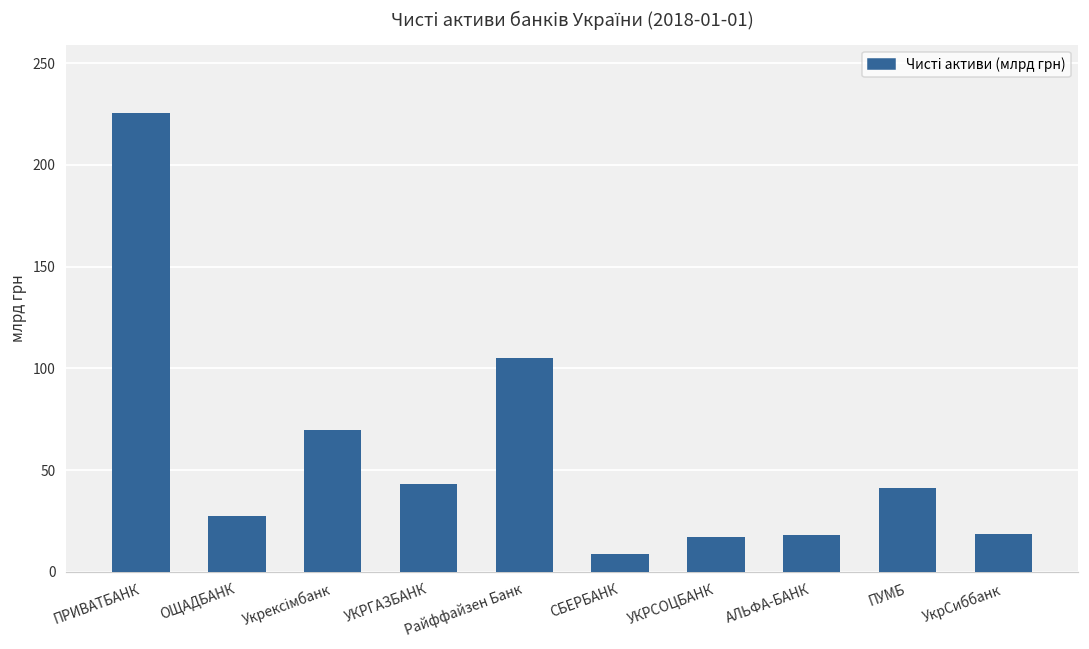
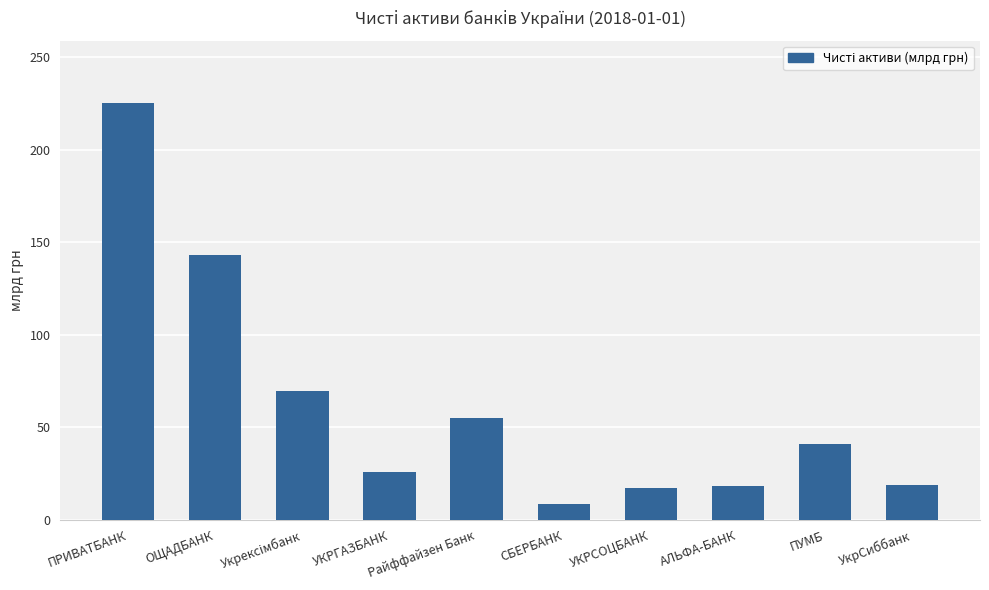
ОЩАДБАНК: 27 -> 143
УКРГАЗБАНК: 43 -> 26
Райффайзен Банк: 105 -> 55
